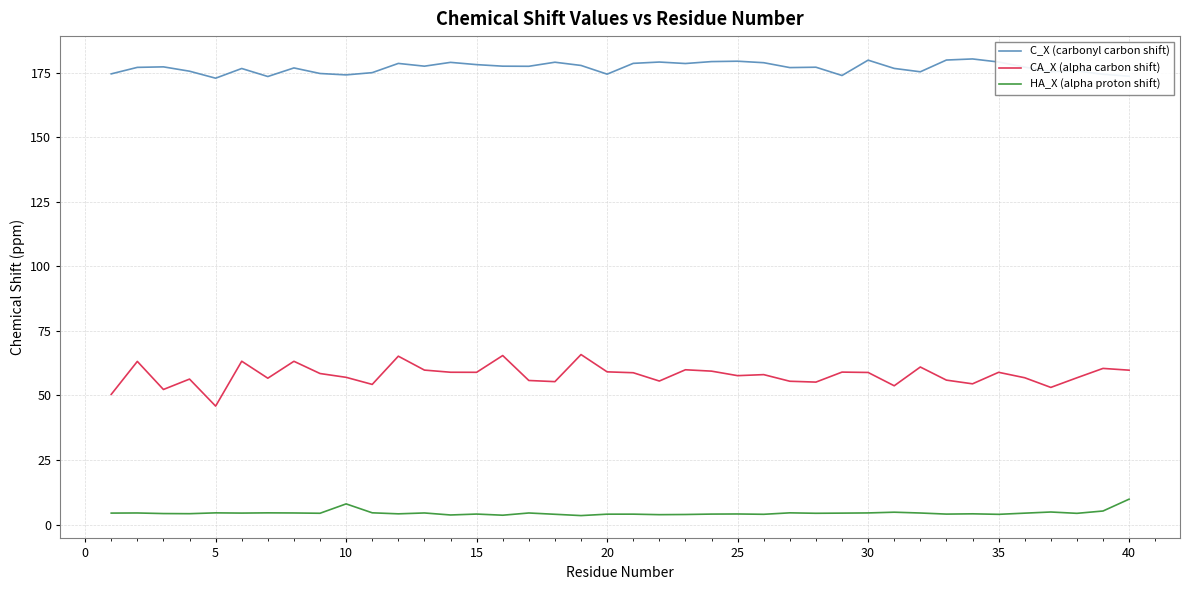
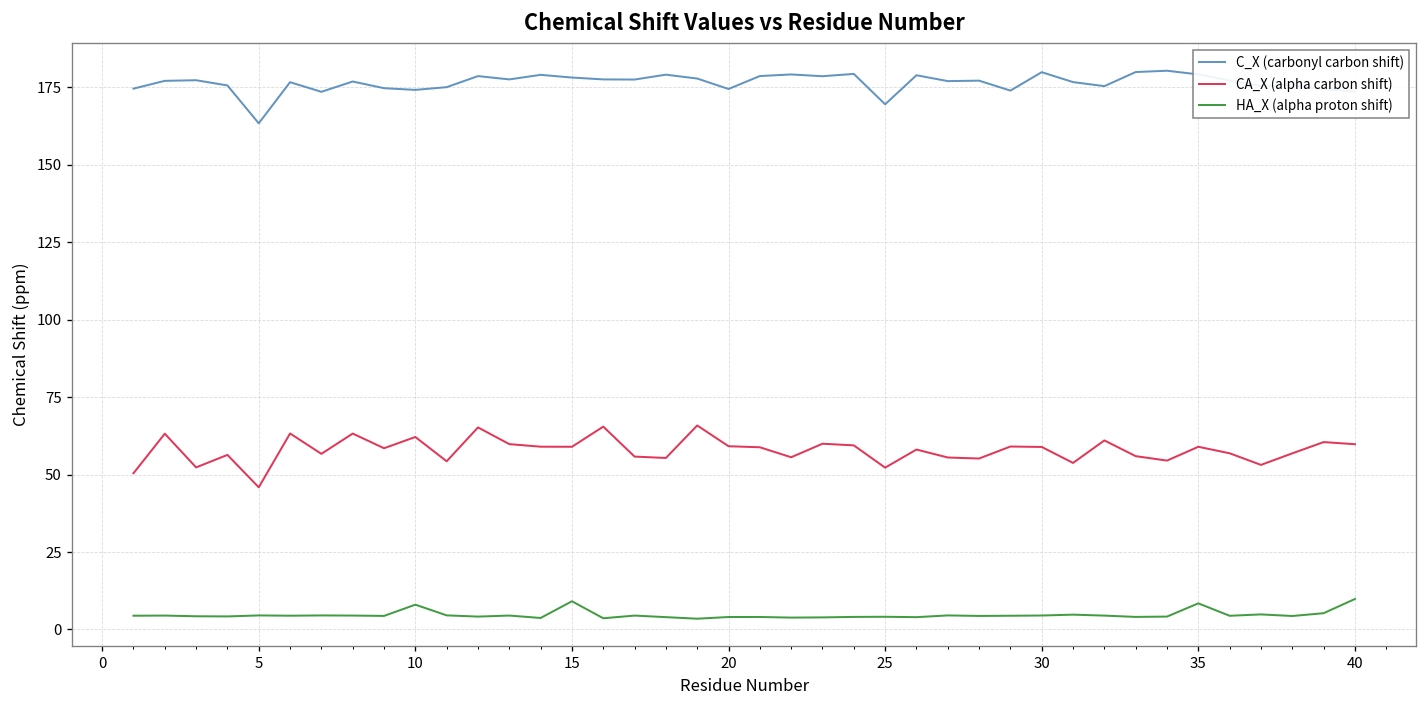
C_X (carbonyl carbon shift), 5: 173 -> 163
CA_X (alpha carbon shift), 10: 57 -> 62
HA_X (alpha proton shift), 15: 4 -> 9
C_X (carbonyl carbon shift), 25: 179 -> 169
CA_X (alpha carbon shift), 25: 58 -> 52
HA_X (alpha proton shift), 35: 4 -> 8
